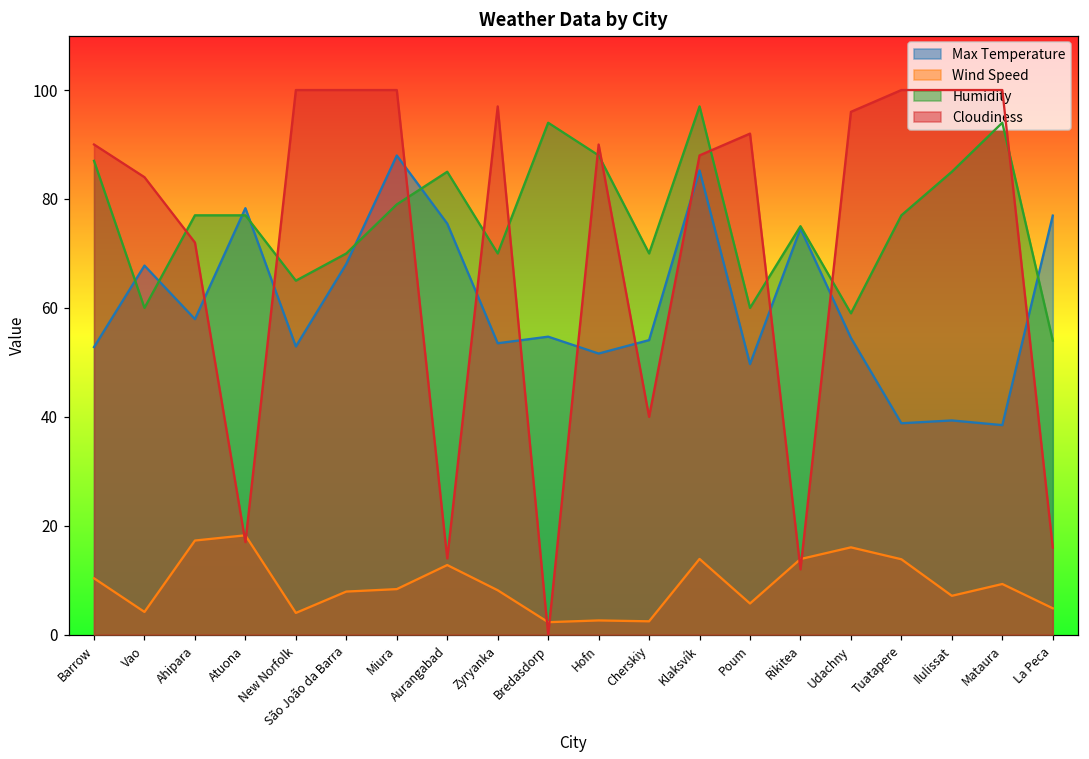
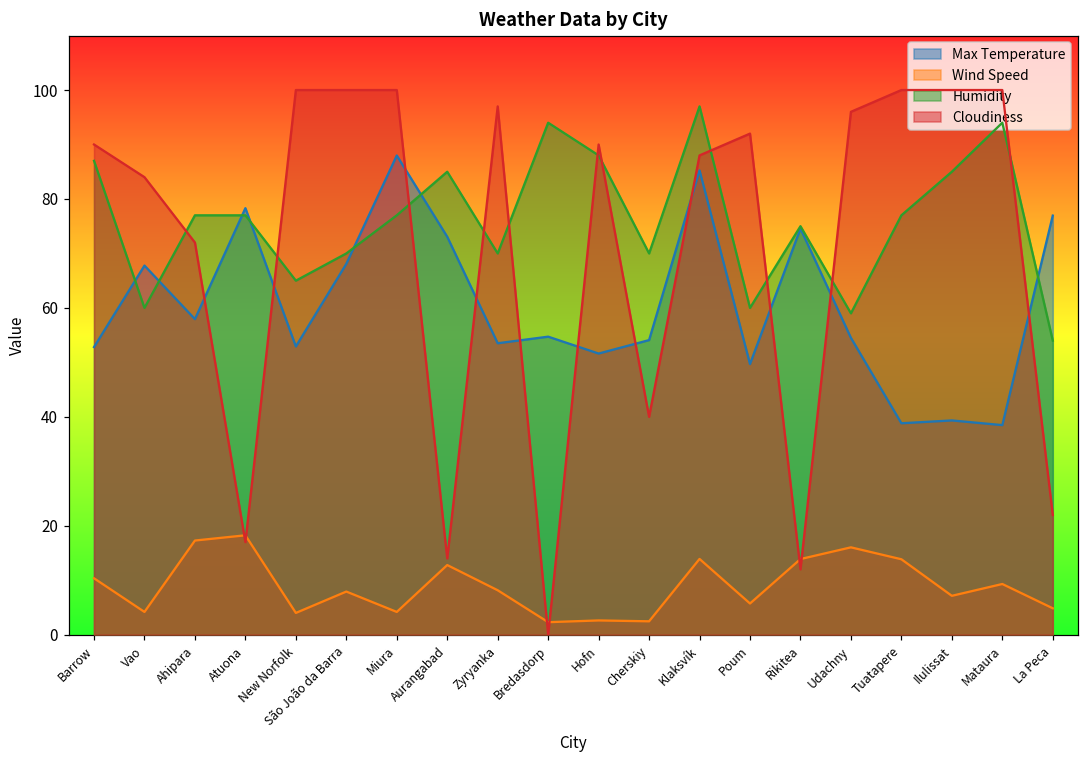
Wind Speed, Miura: 8 -> 4
Humidity, Miura: 79 -> 77
Max Temperature, Aurangabad: 75 -> 73
Cloudiness, La Peca: 16 -> 22
